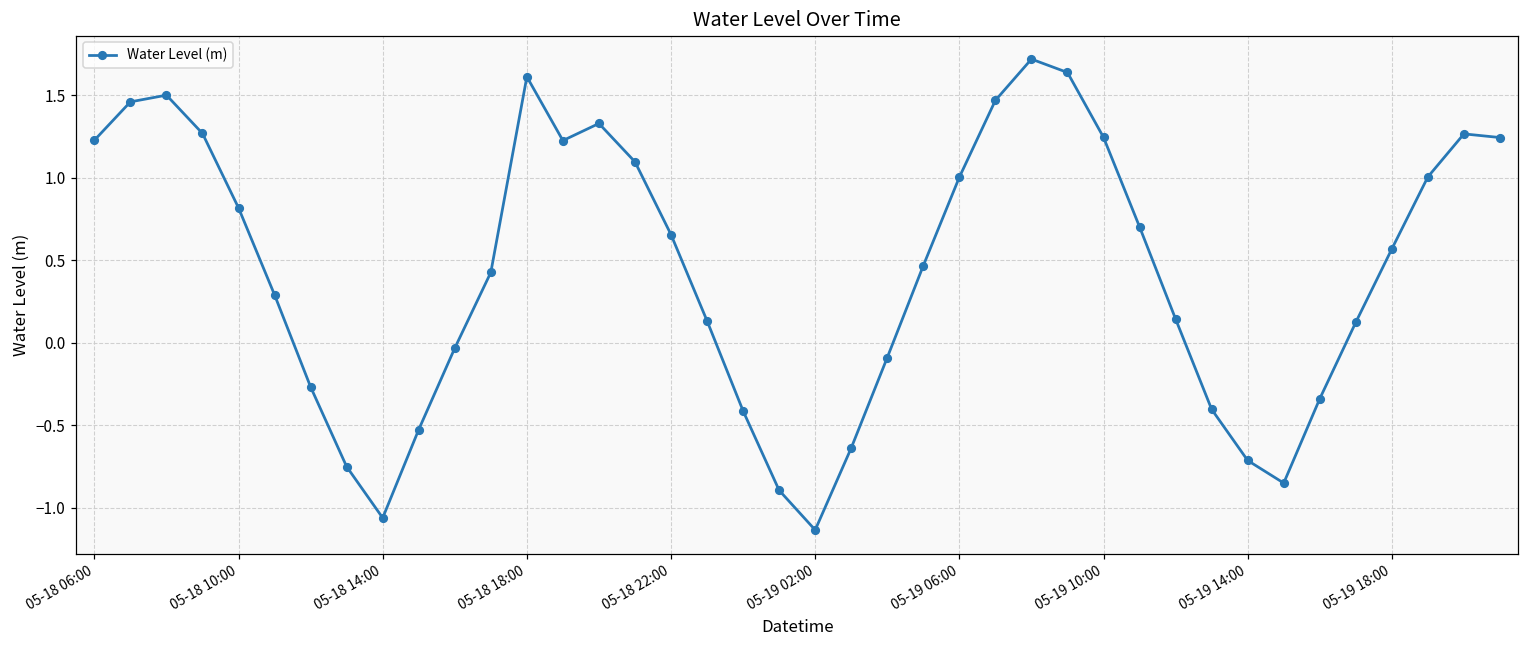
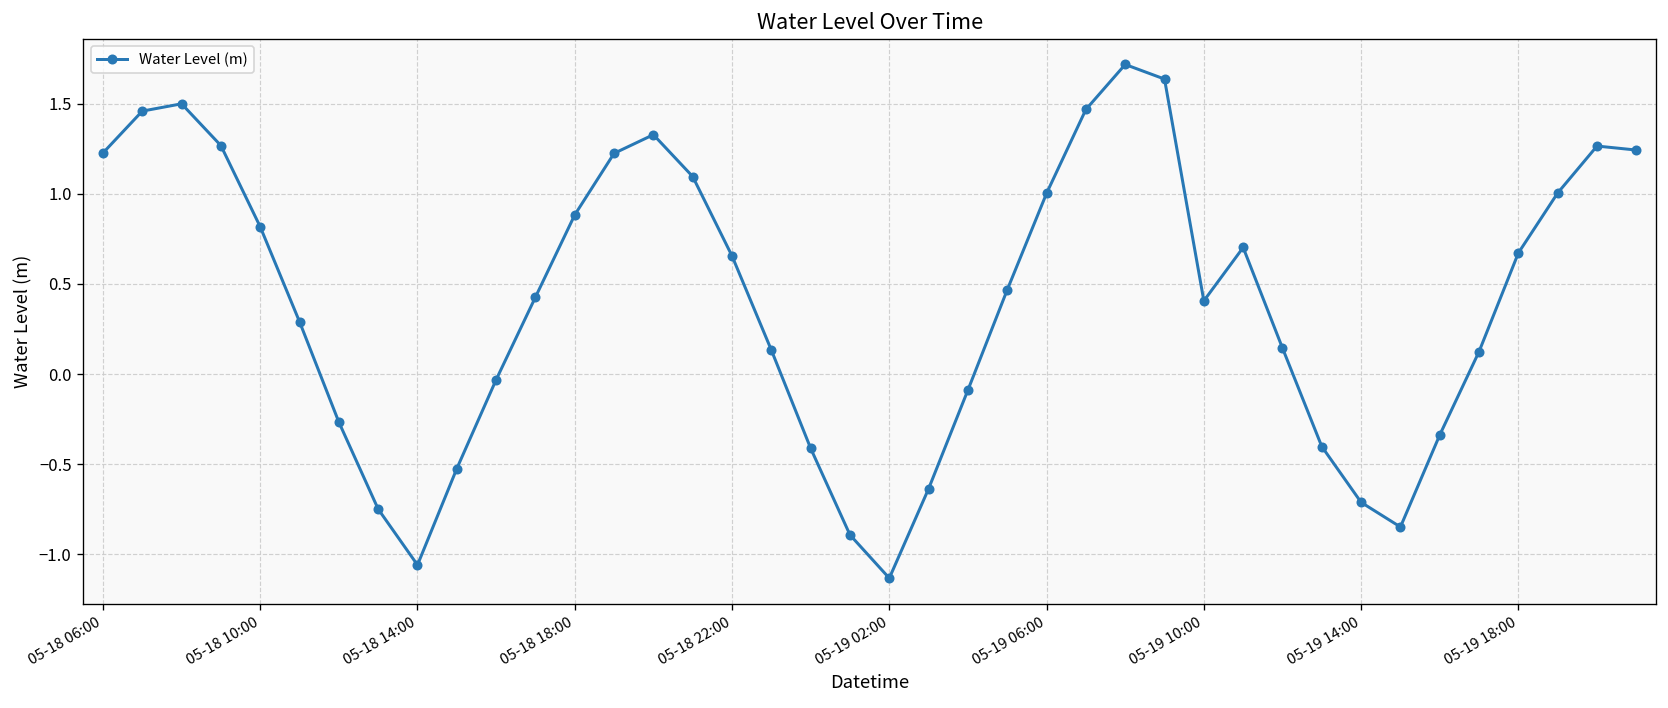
05-18 18:00: 1.61 -> 0.88
05-19 10:00: 1.25 -> 0.41
05-19 18:00: 0.57 -> 0.67
